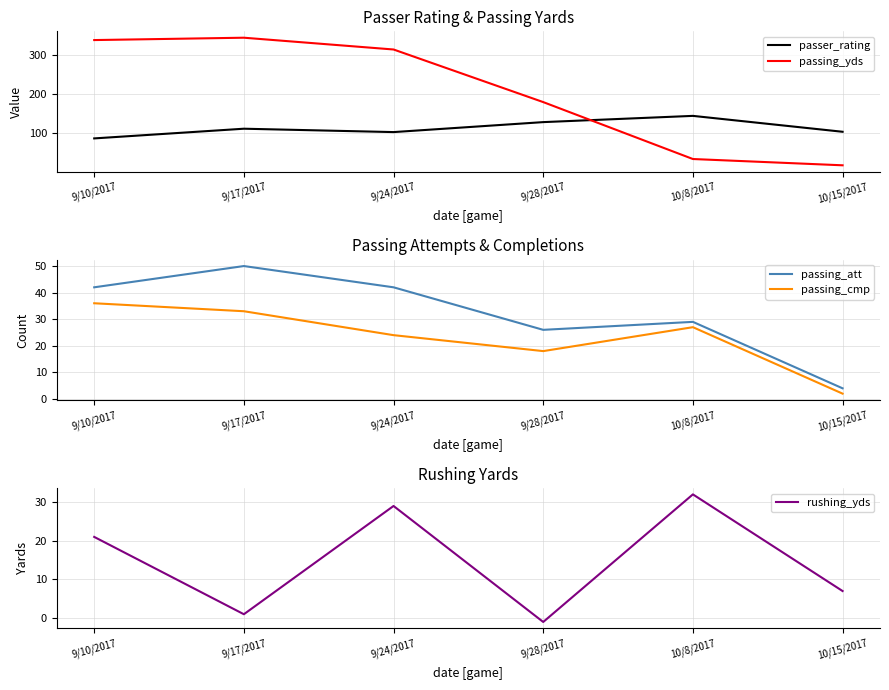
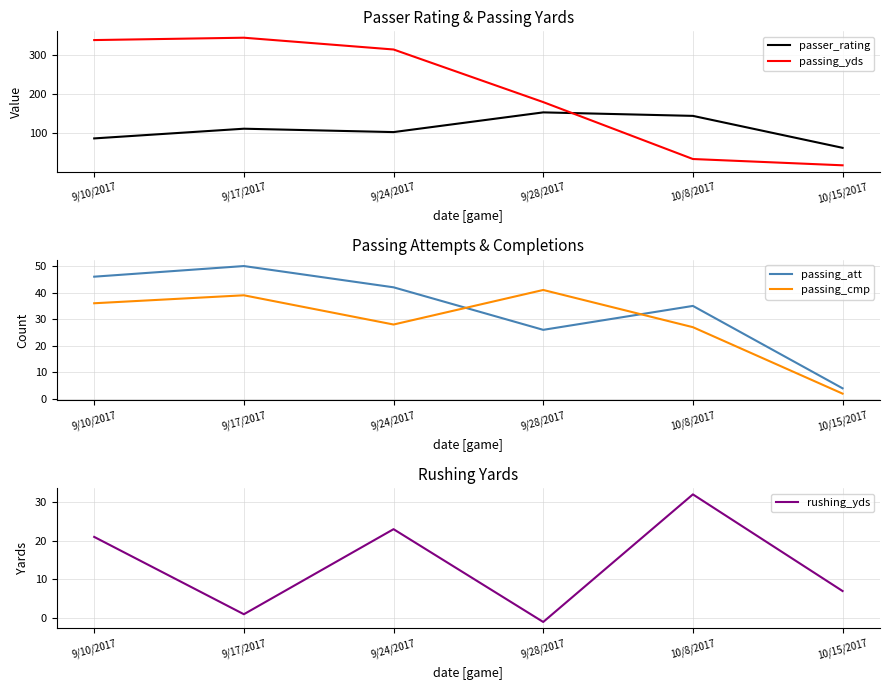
Passer Rating & Passing Yards, passer_rating, 9/28/2017: 130 -> 150
Passer Rating & Passing Yards, passer_rating, 10/15/2017: 100 -> 60
Passing Attempts & Completions, passing_att, 9/10/2017: 42 -> 46
Passing Attempts & Completions, passing_cmp, 9/17/2017: 33 -> 39
Passing Attempts & Completions, passing_cmp, 9/24/2017: 24 -> 28
Passing Attempts & Completions, passing_cmp, 9/28/2017: 18 -> 41
Passing Attempts & Completions, passing_att, 10/8/2017: 29 -> 35
Rushing Yards, 9/24/2017: 29 -> 23
